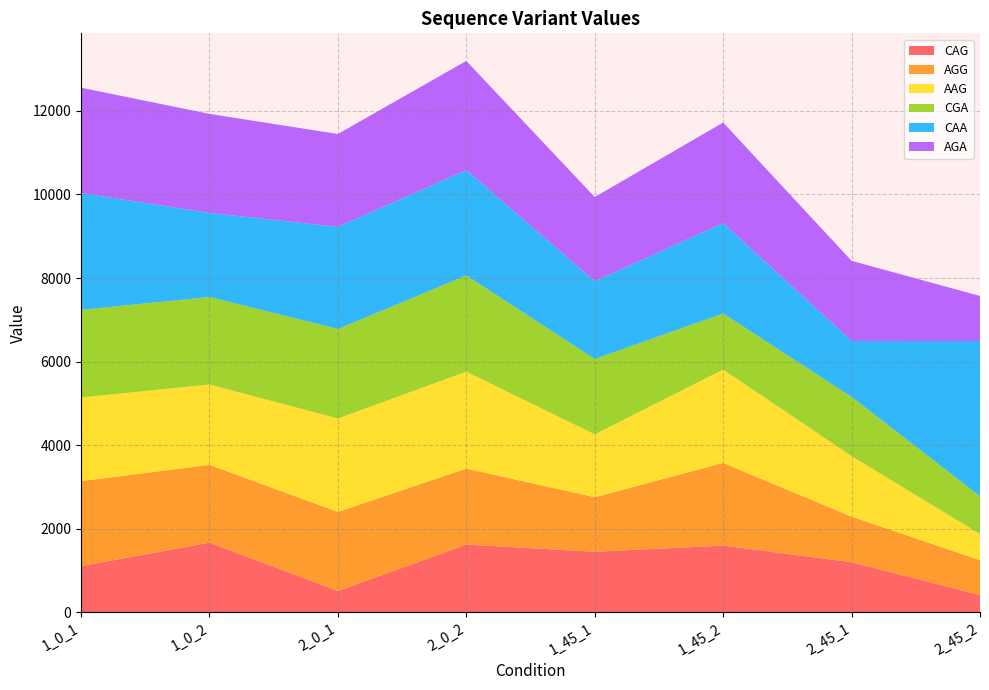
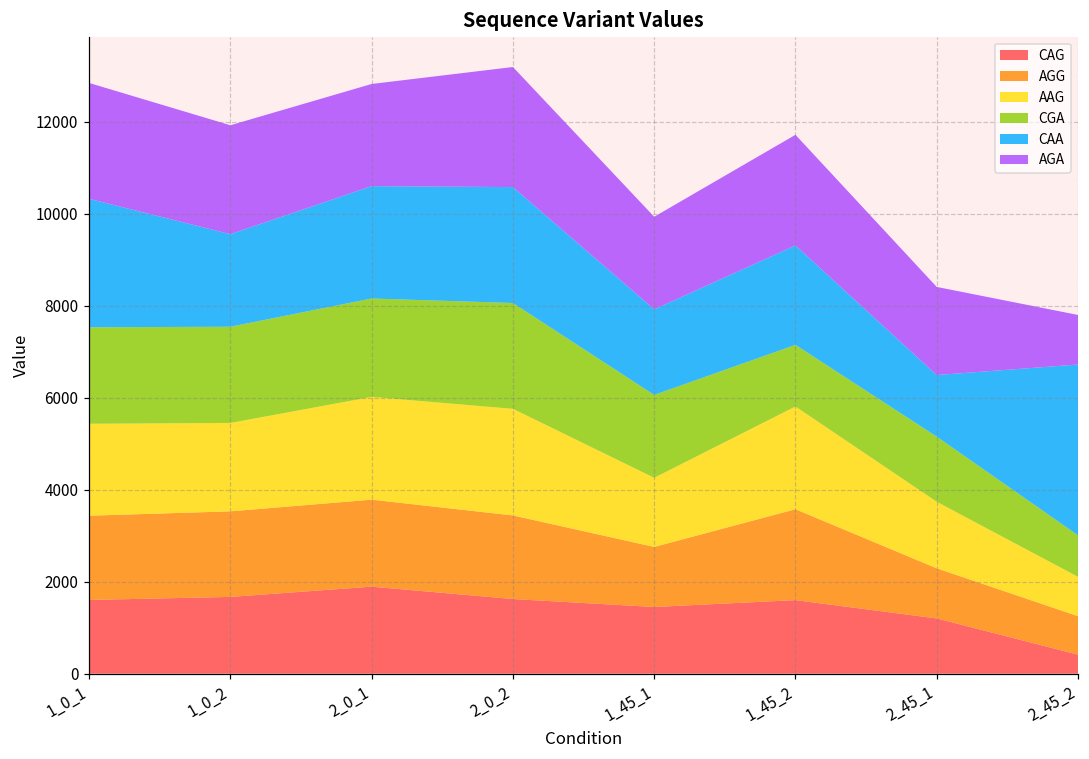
CAG, 1_0_1: 1100 -> 1600
AGG, 1_0_1: 2000 -> 1800
CAG, 2_0_1: 500 -> 1900
AAG, 2_45_2: 600 -> 900
